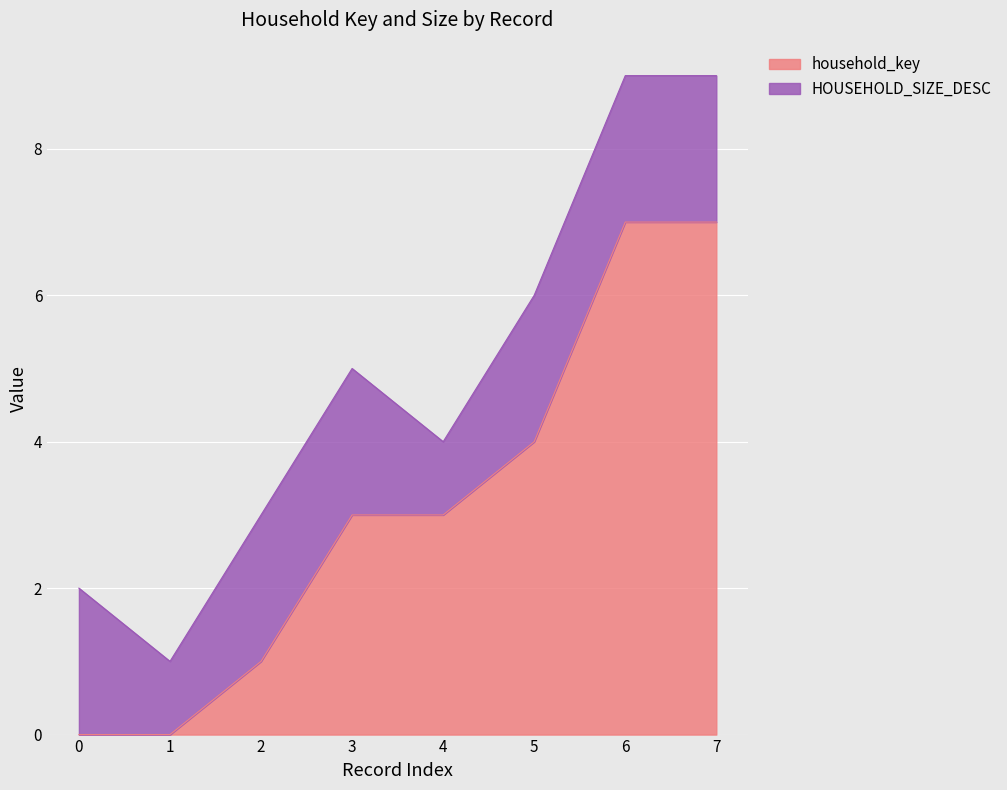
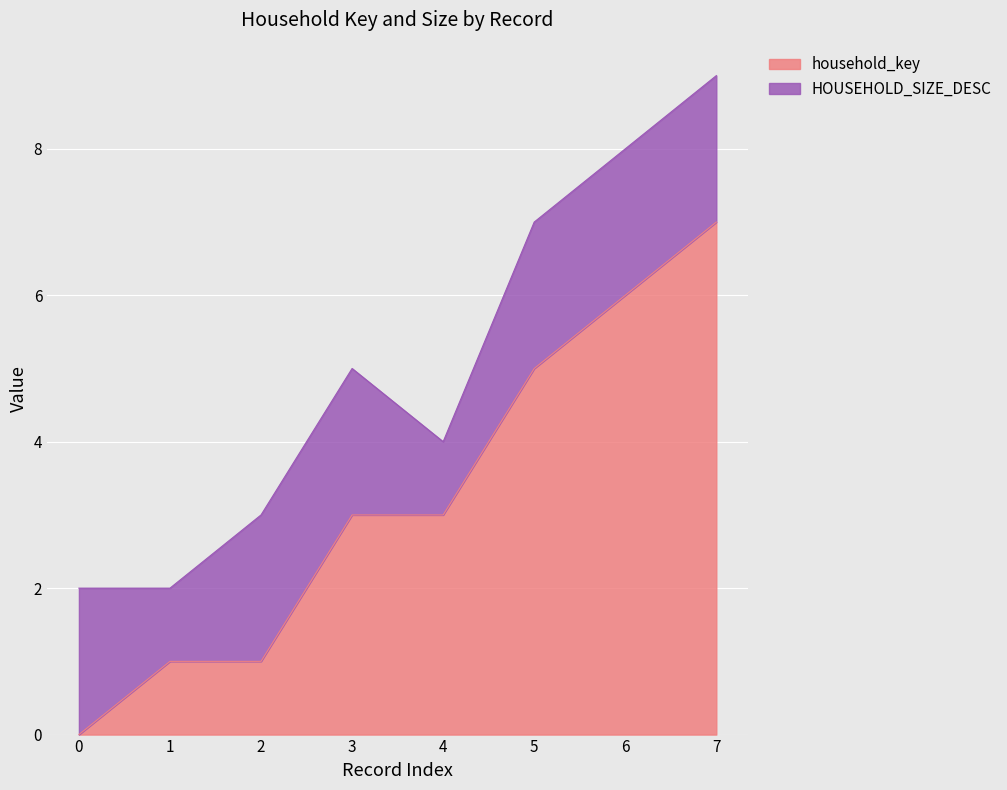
household_key, 1: 0 -> 1
household_key, 5: 4 -> 5
household_key, 6: 7 -> 6
